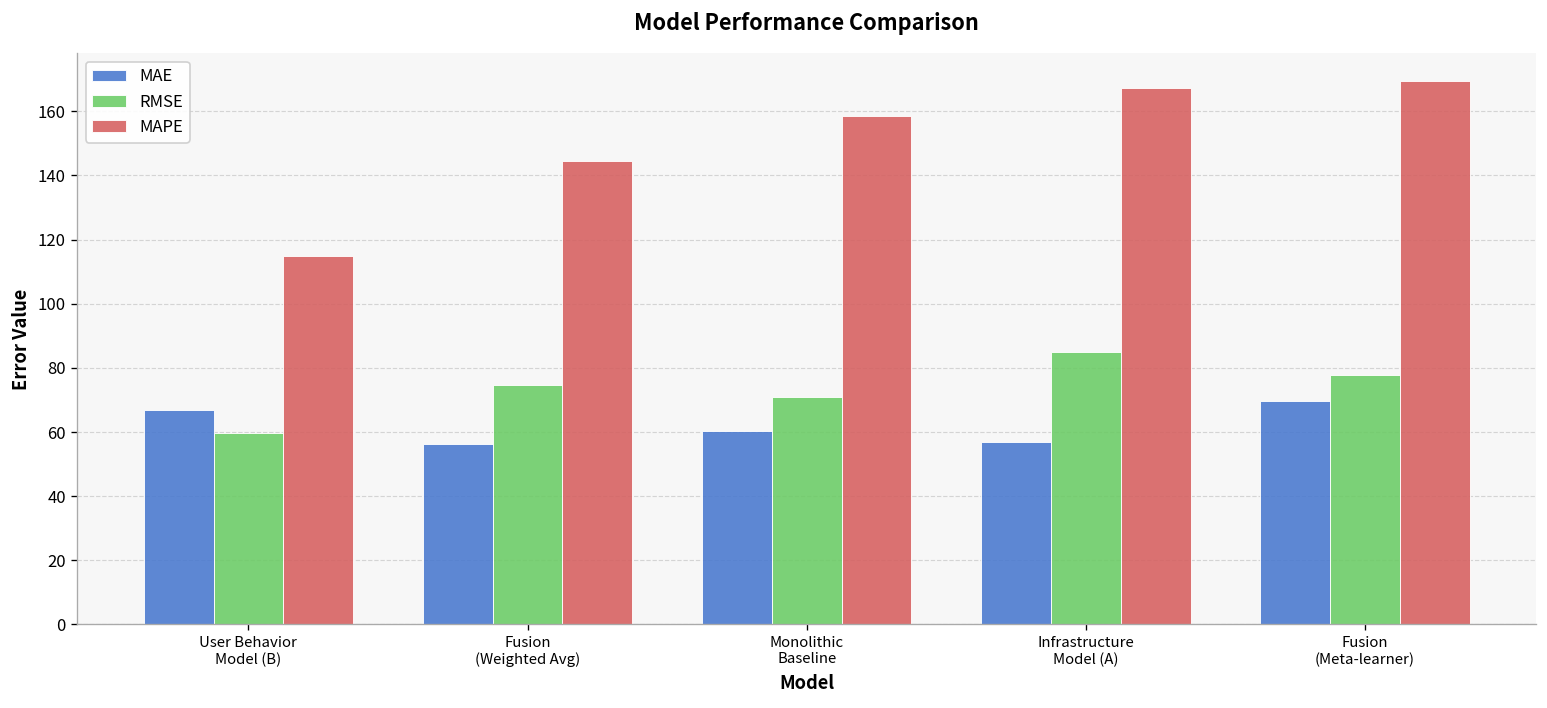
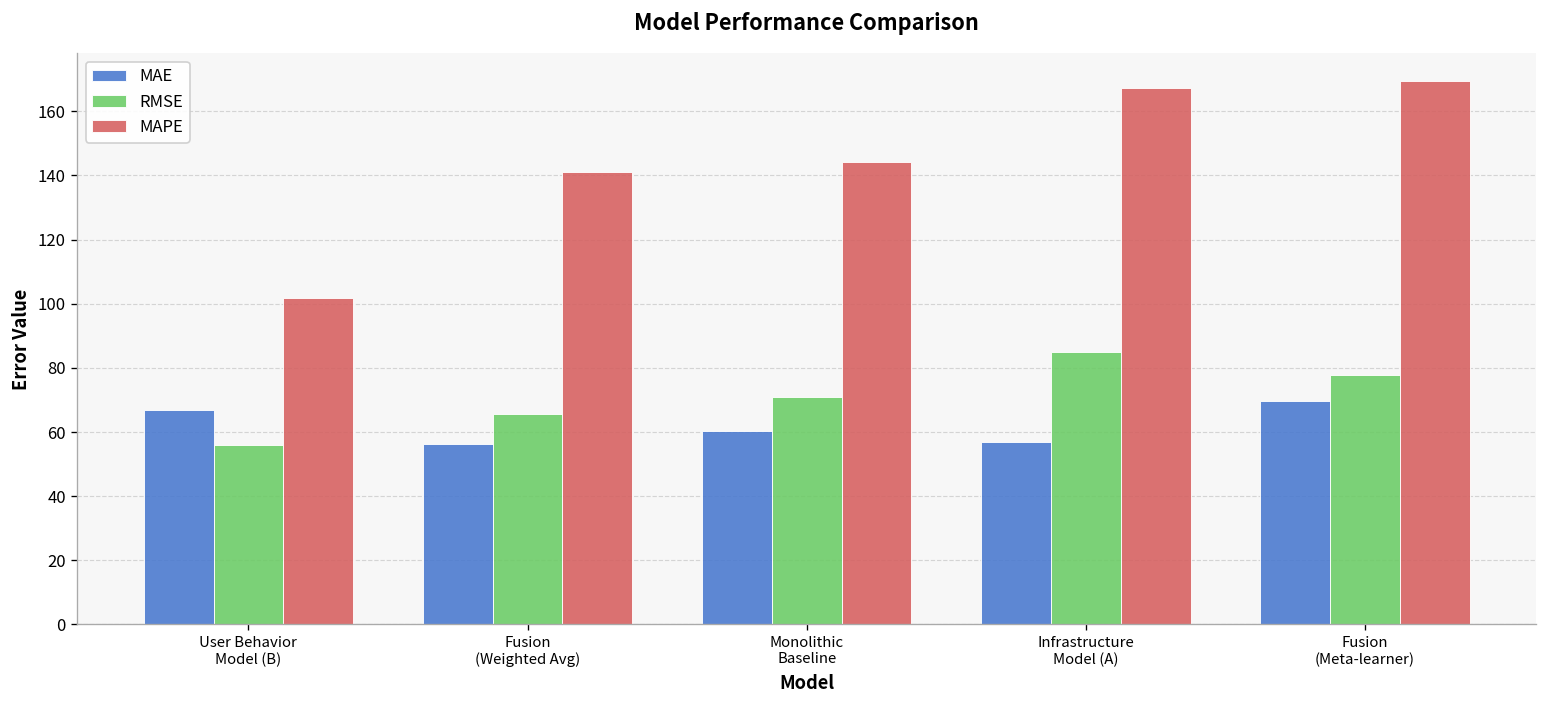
RMSE, User Behavior Model (B): 60 -> 56
MAPE, User Behavior Model (B): 115 -> 102
RMSE, Fusion (Weighted Avg): 75 -> 66
MAPE, Fusion (Weighted Avg): 144 -> 141
MAPE, Monolithic Baseline: 158 -> 144
